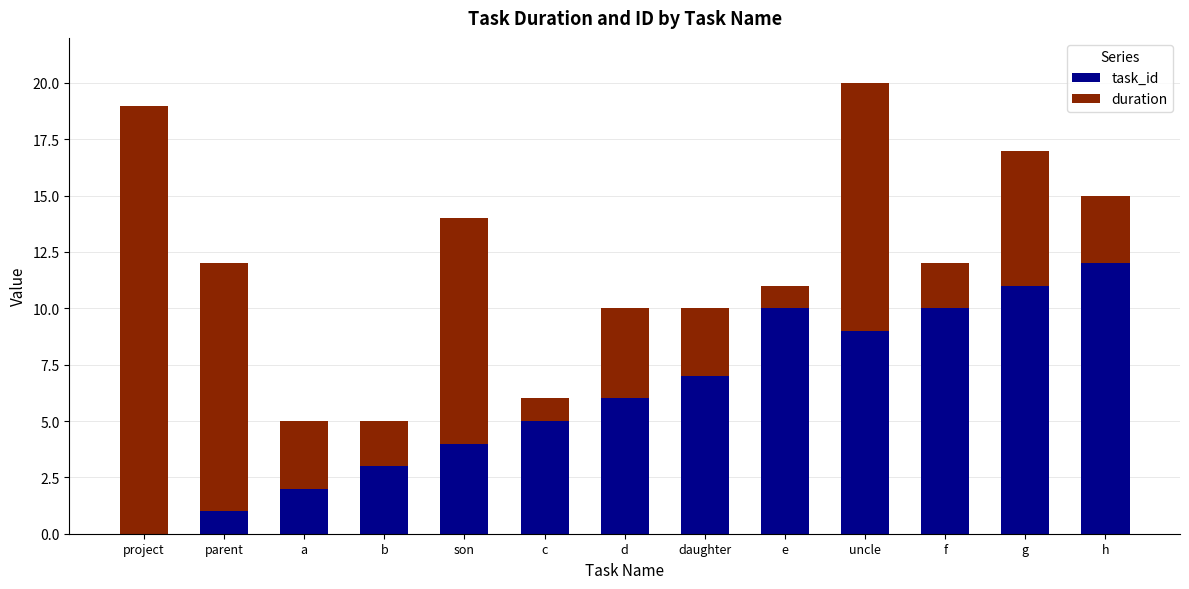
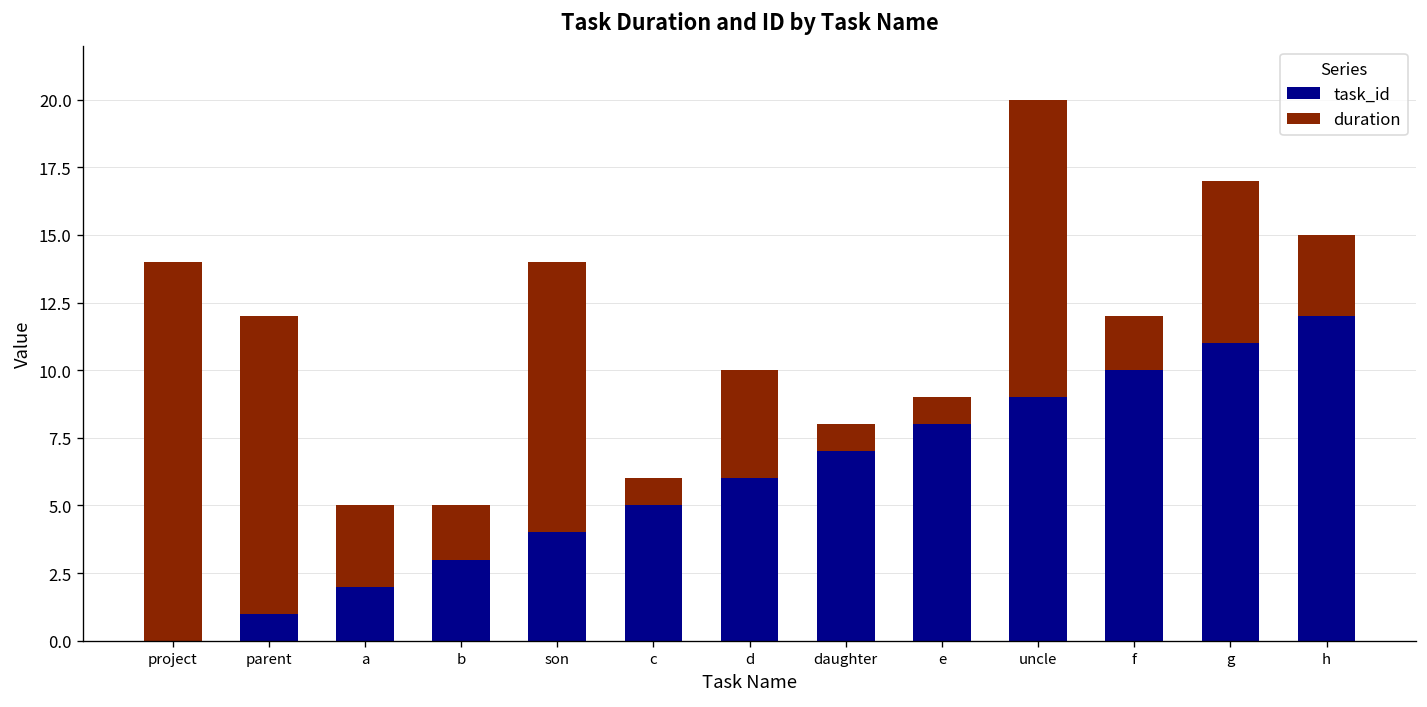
duration, project: 19 -> 14
duration, daughter: 3 -> 1
task_id, e: 10 -> 8
